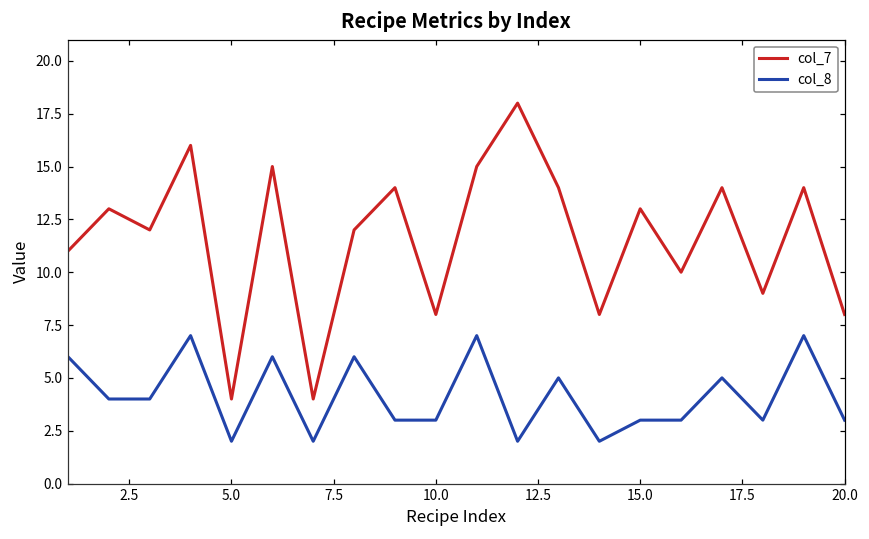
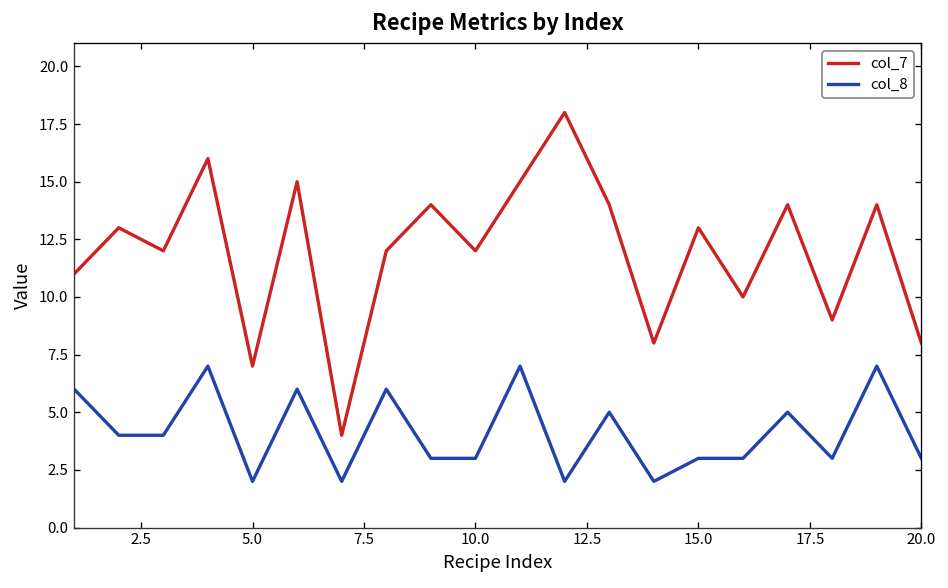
col_7, 5.0: 4 -> 7
col_7, 10.0: 8 -> 12
